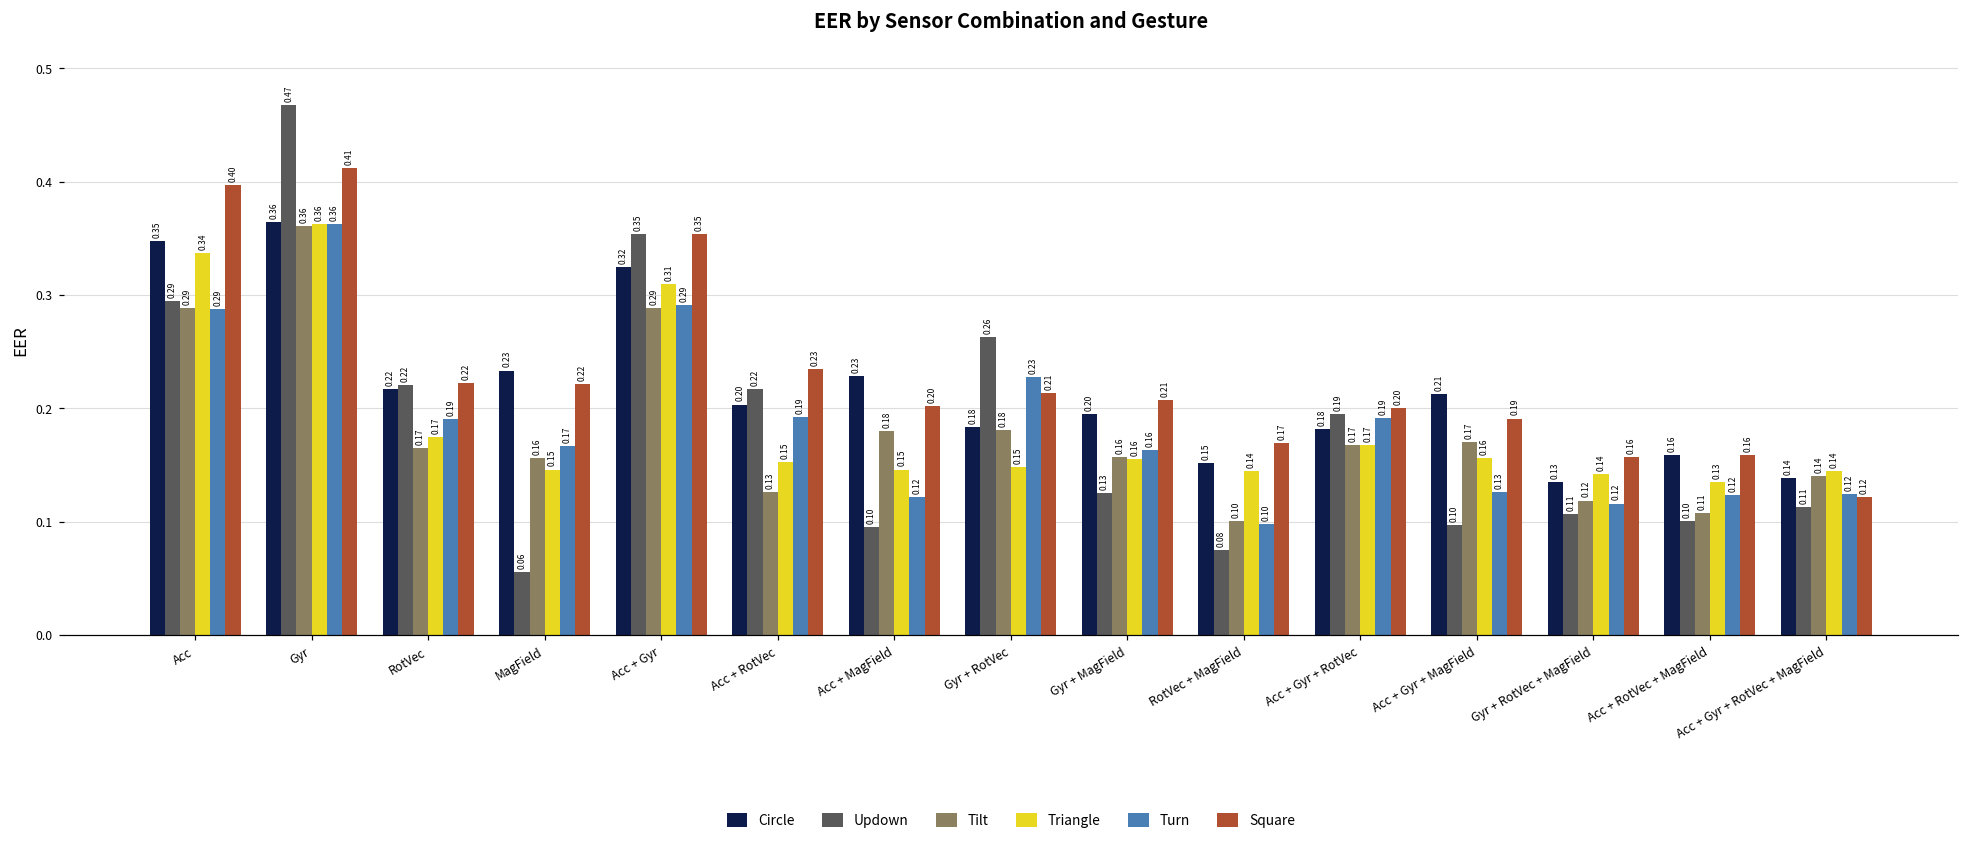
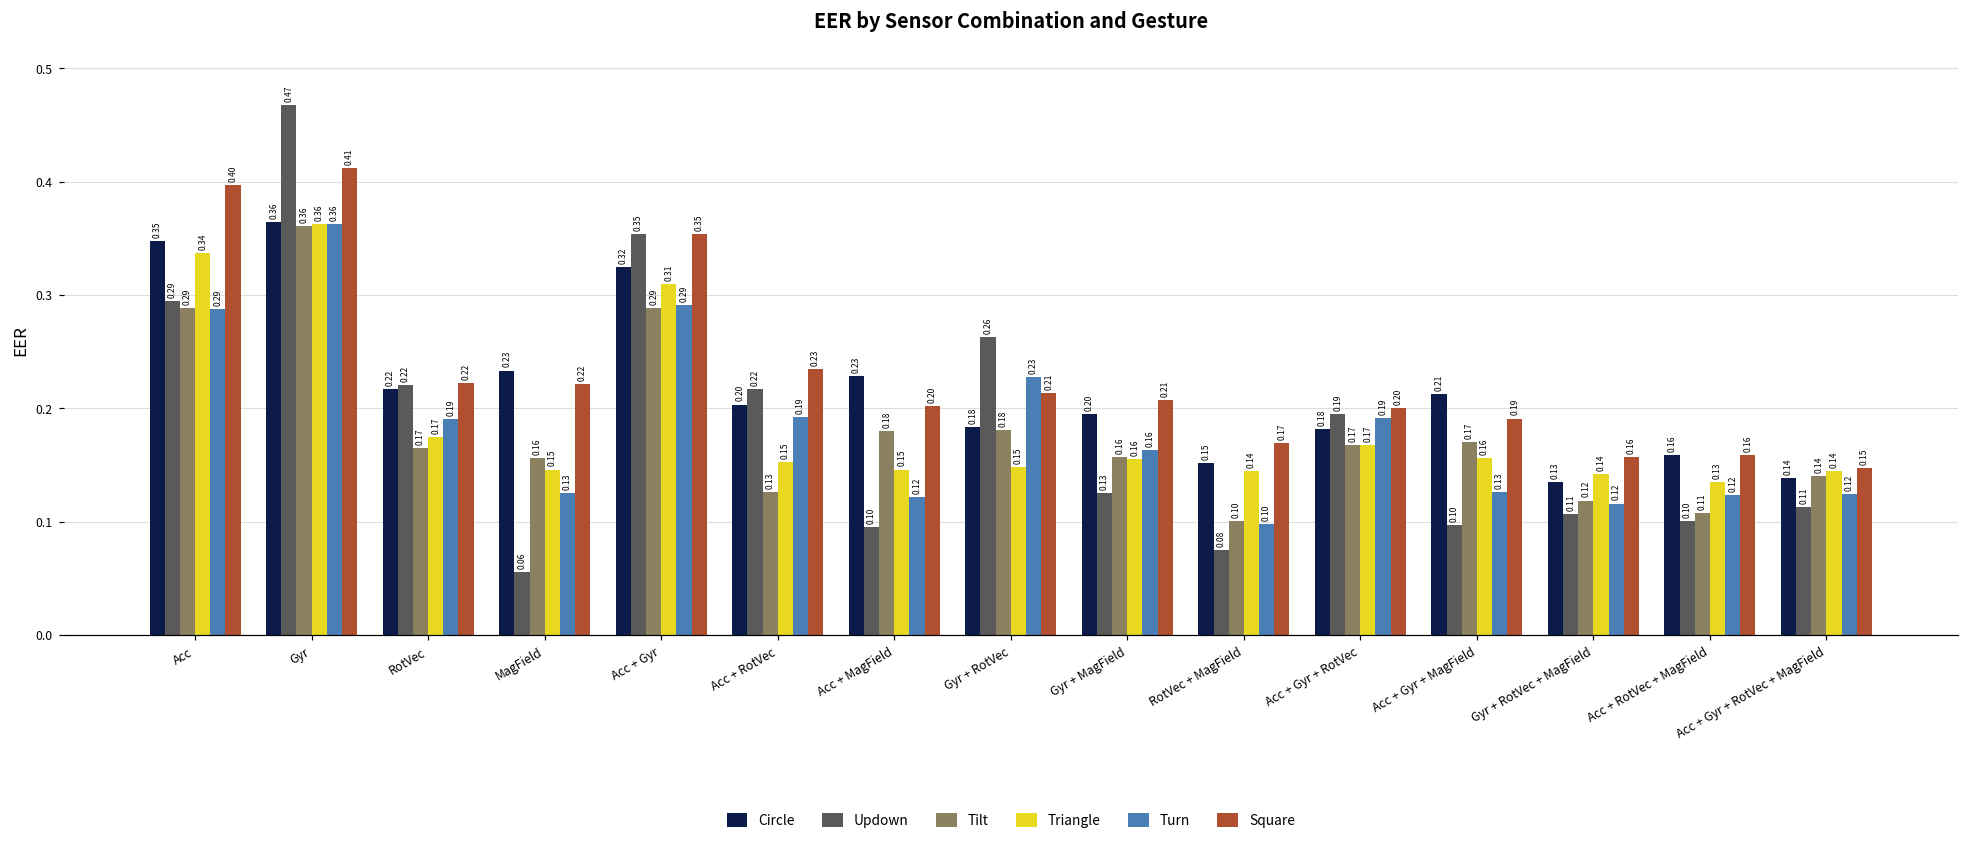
Turn, MagField: 0.17 -> 0.13
Square, Acc + Gyr + RotVec + MagField: 0.12 -> 0.15
